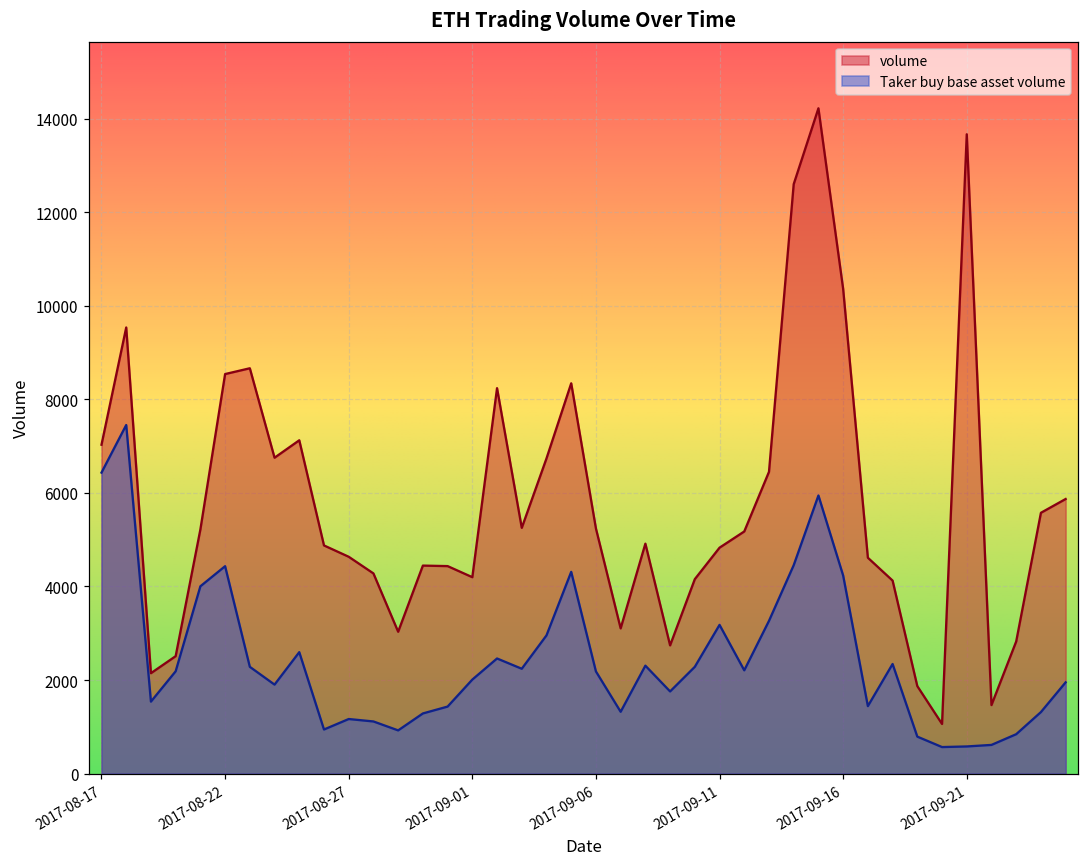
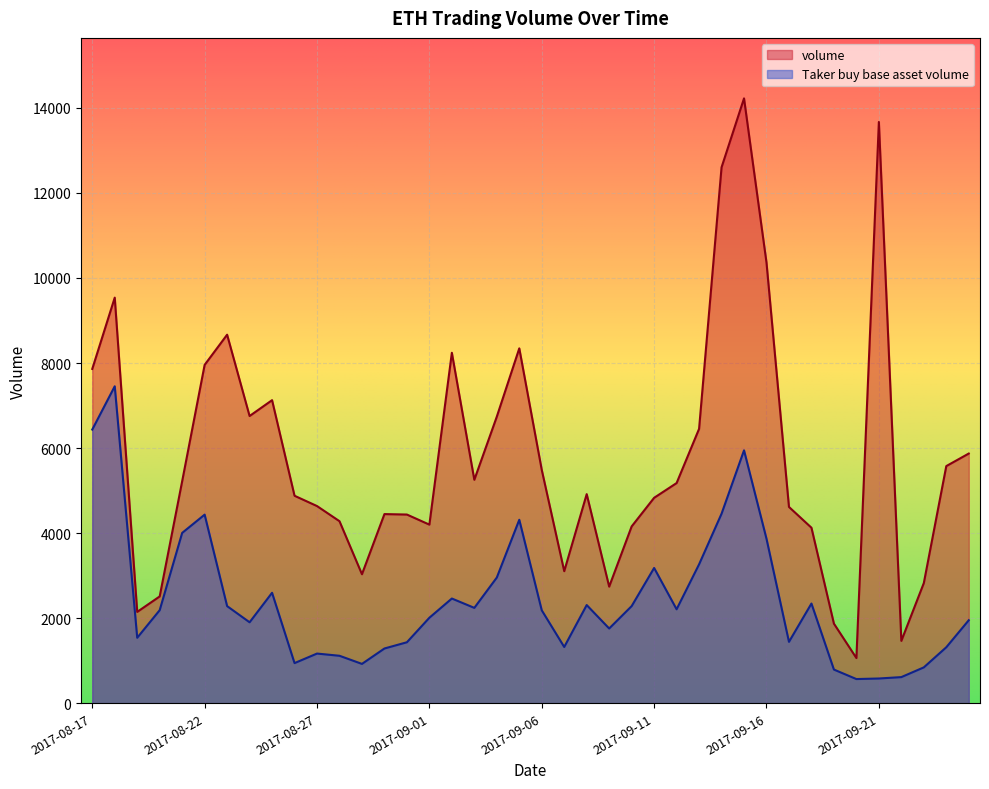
volume, 2017-08-17: 7000 -> 7900
volume, 2017-08-22: 8500 -> 8000
volume, 2017-09-06: 5200 -> 5500
Taker buy base asset volume, 2017-09-16: 4200 -> 3900
